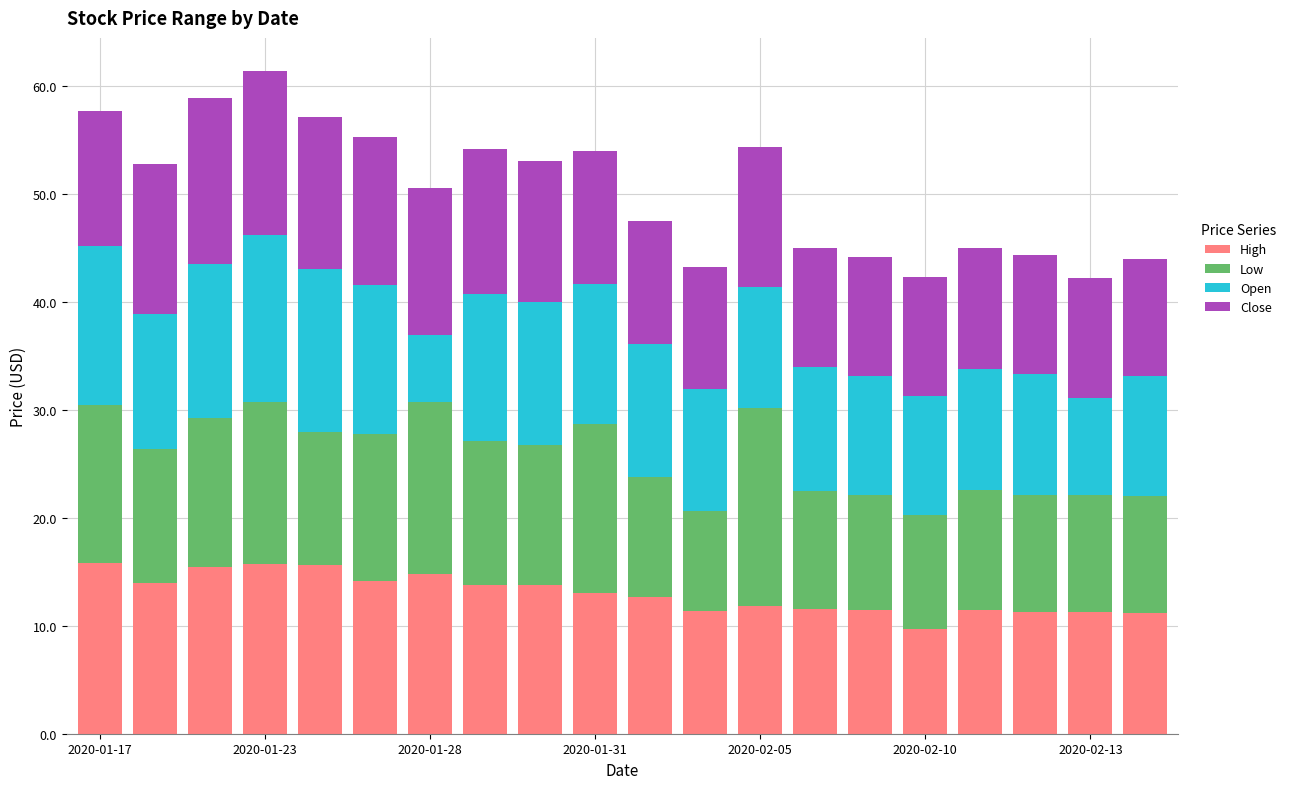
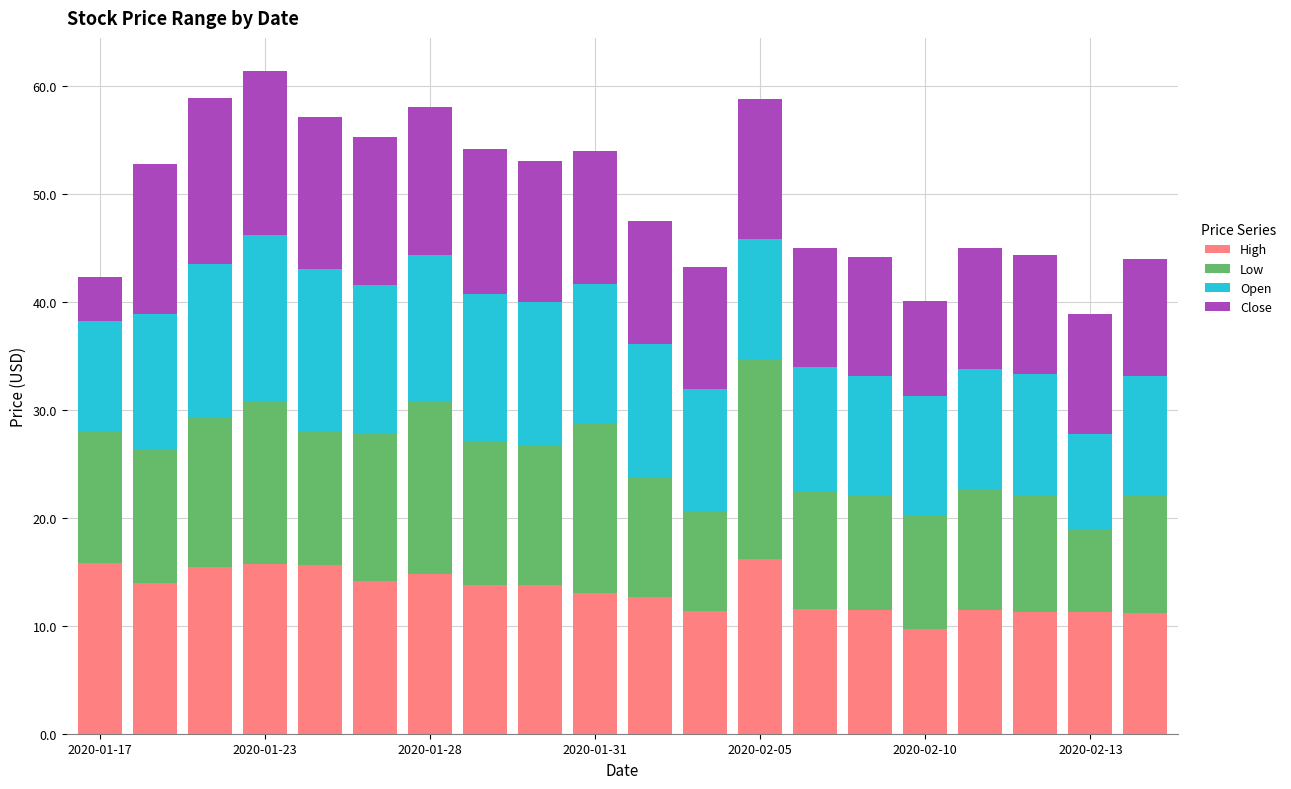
Low, 2020-01-17: 14.6 -> 12.3
Open, 2020-01-17: 14.8 -> 10.1
Close, 2020-01-17: 12.5 -> 4.1
Open, 2020-01-28: 6.2 -> 13.6
High, 2020-02-05: 11.8 -> 16.2
Close, 2020-02-10: 11.0 -> 8.8
Low, 2020-02-13: 10.9 -> 7.6
